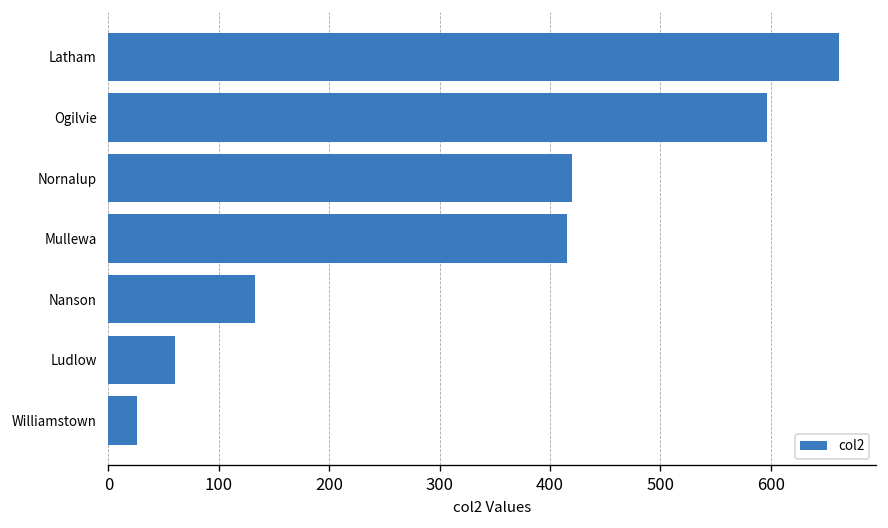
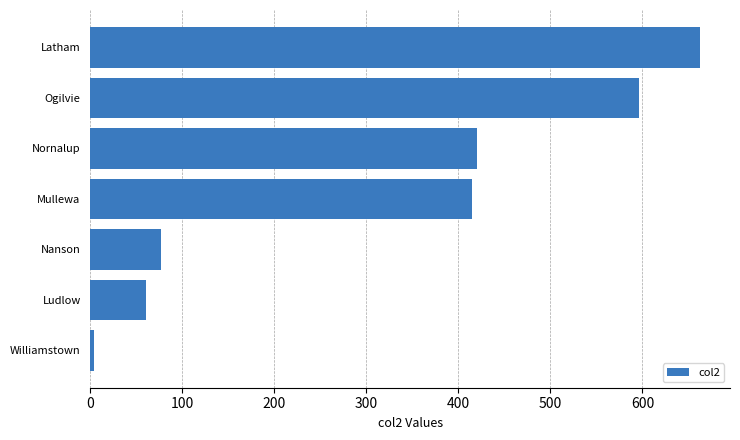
Nanson: 130 -> 80
Williamstown: 30 -> 0
